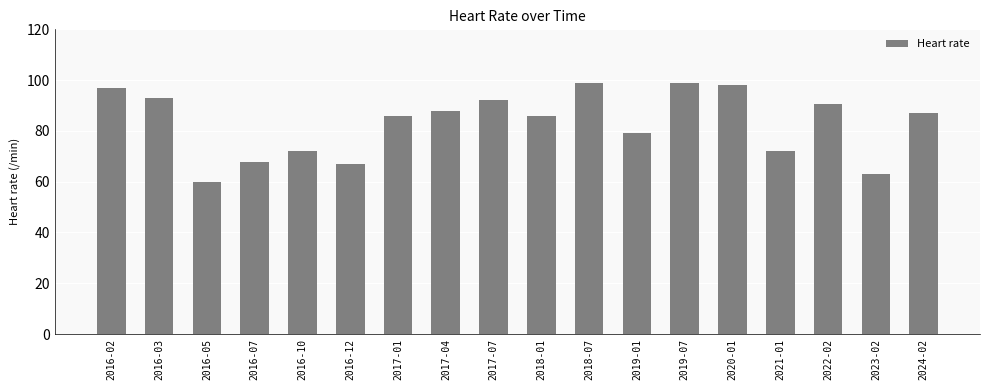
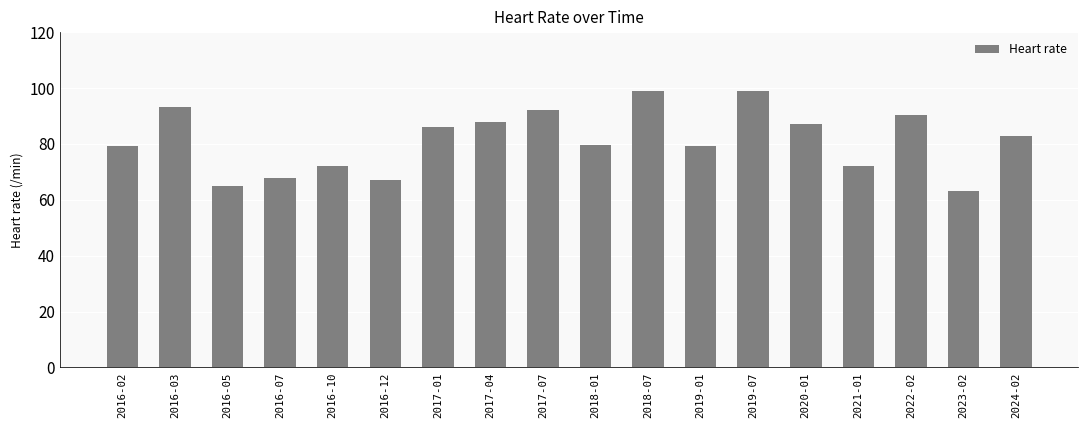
2016-02: 97 -> 79
2016-05: 60 -> 65
2018-01: 86 -> 80
2020-01: 98 -> 87
2024-02: 87 -> 83
